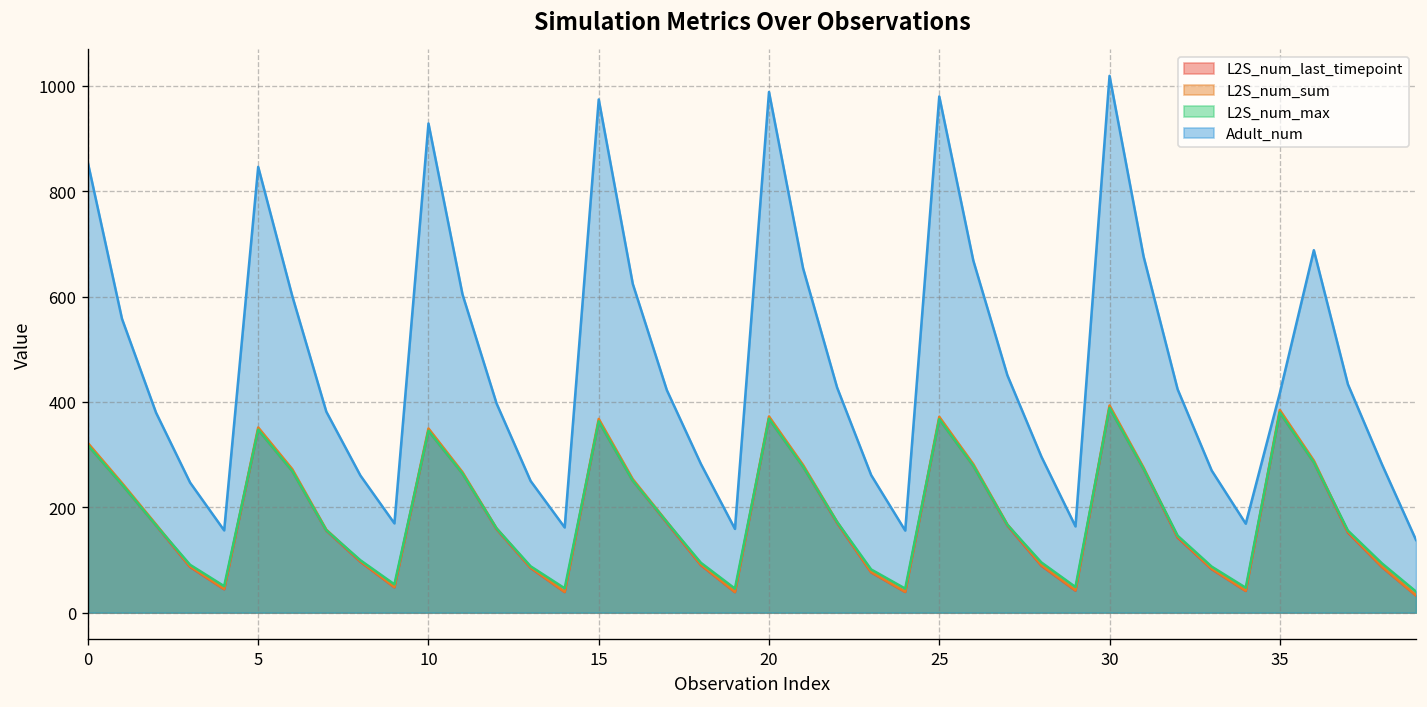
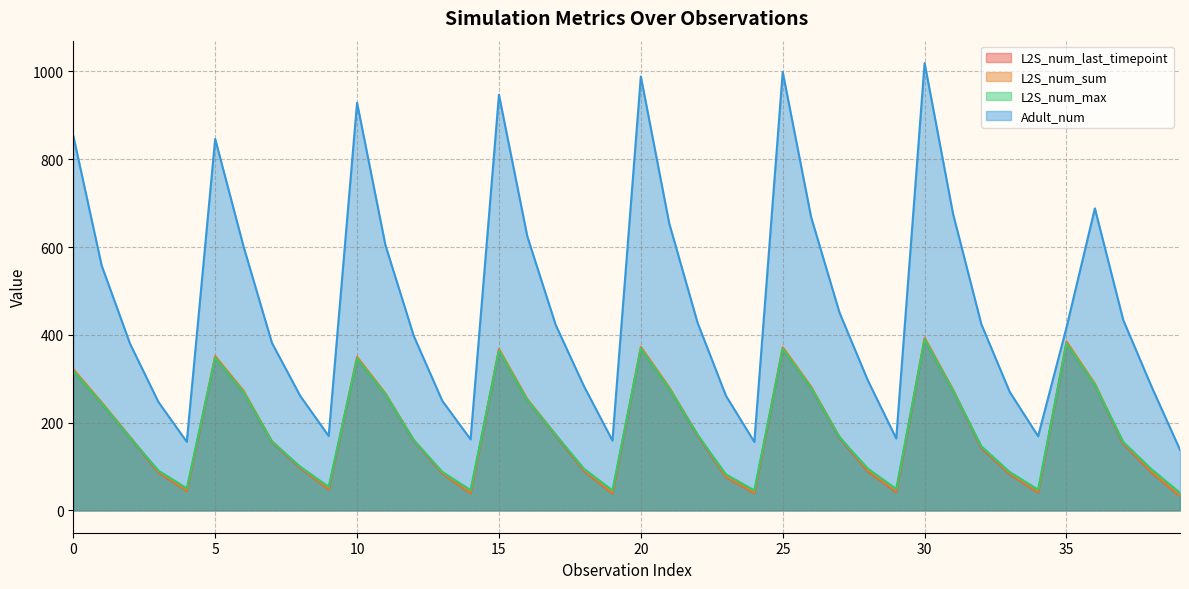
Adult_num, 15: 970 -> 950
Adult_num, 25: 980 -> 1000
